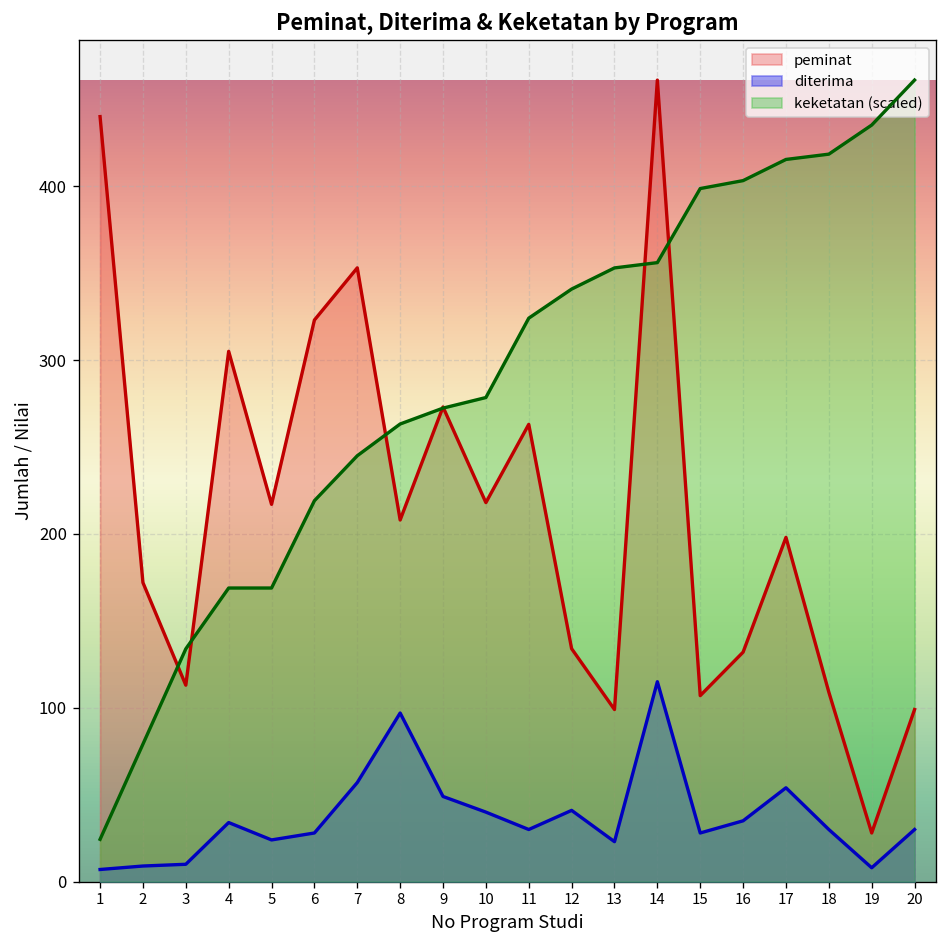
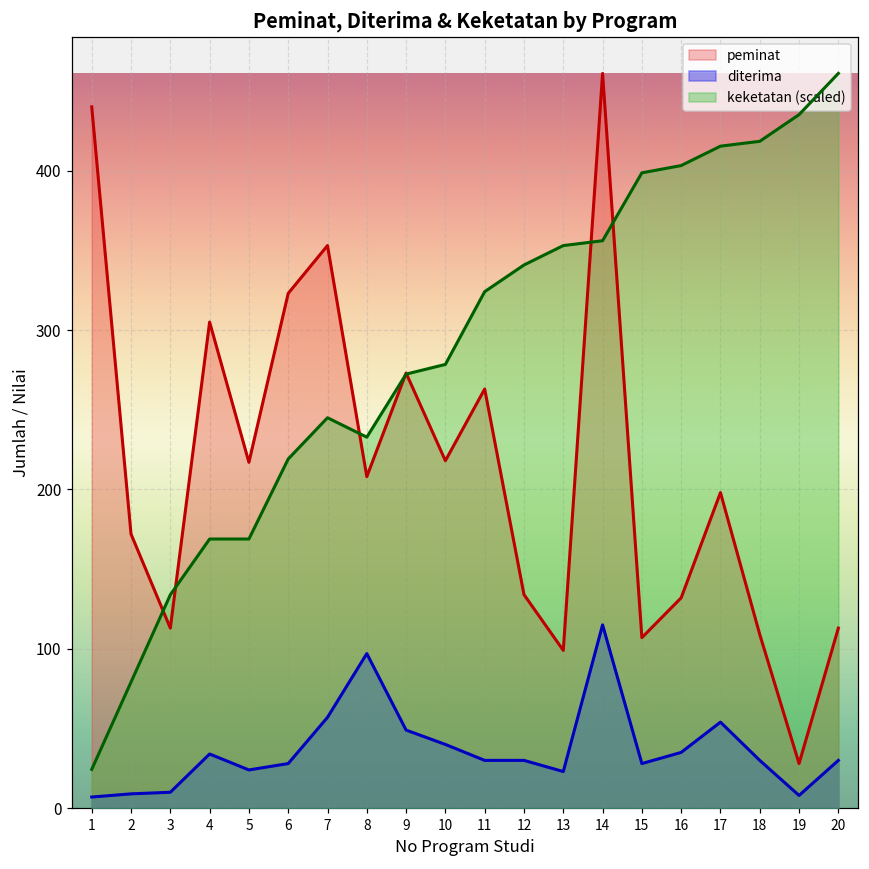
keketatan (scaled), 8: 263 -> 233
diterima, 12: 41 -> 30
peminat, 20: 99 -> 113
